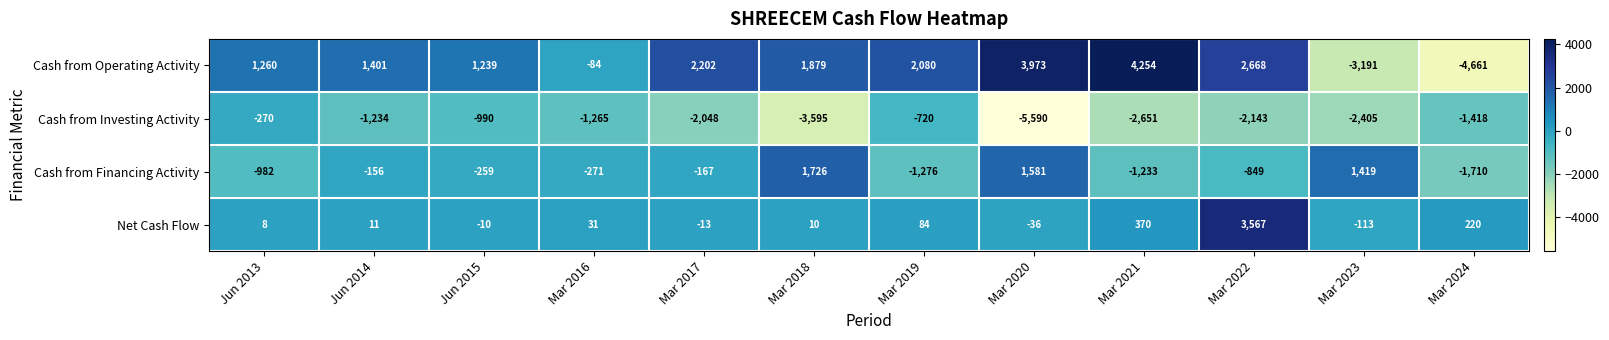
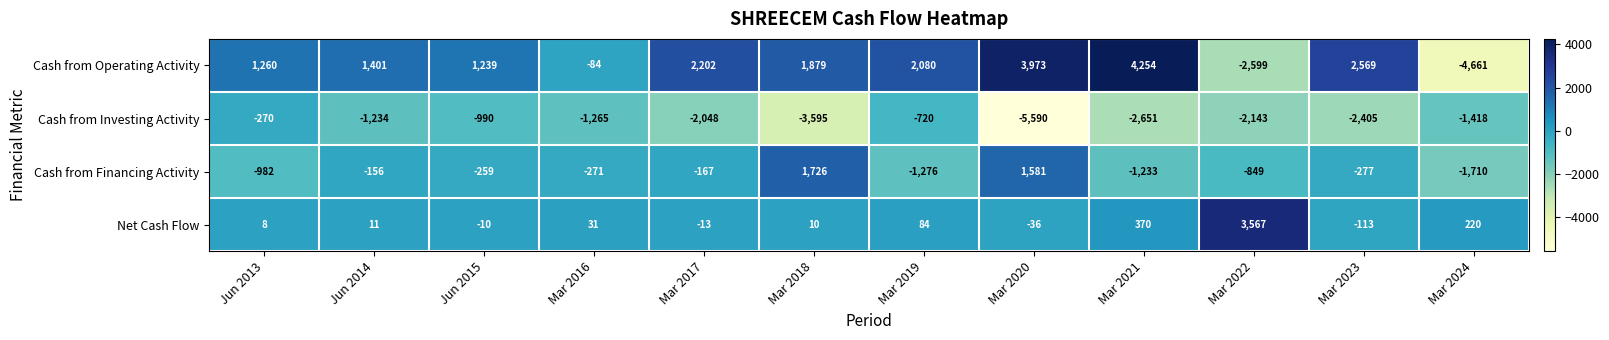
Cash from Operating Activity, Mar 2022: 2,668 -> -2,599
Cash from Operating Activity, Mar 2023: -3,191 -> 2,569
Cash from Financing Activity, Mar 2023: 1,419 -> -277
